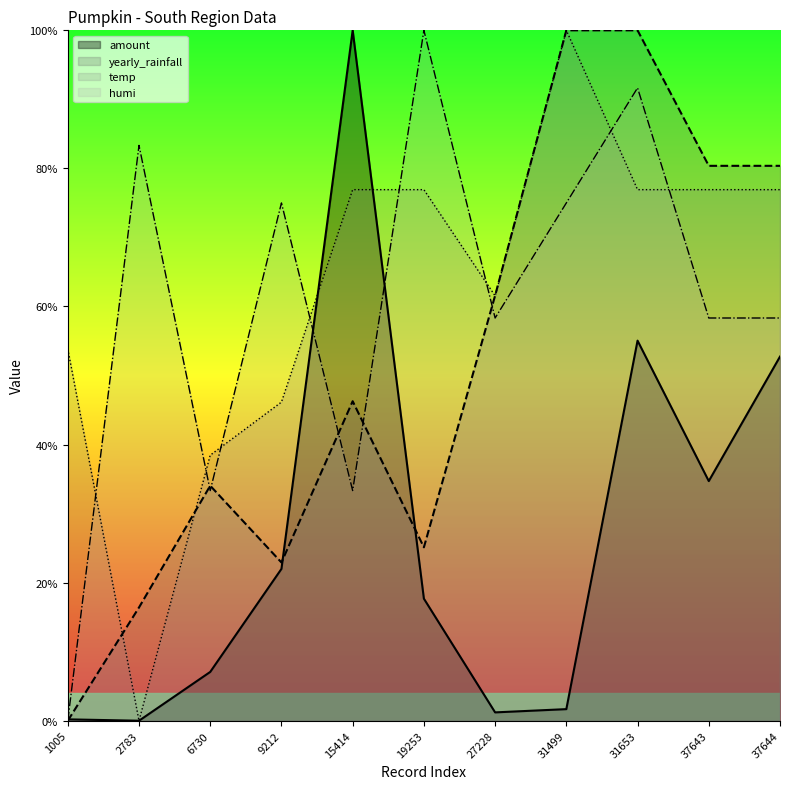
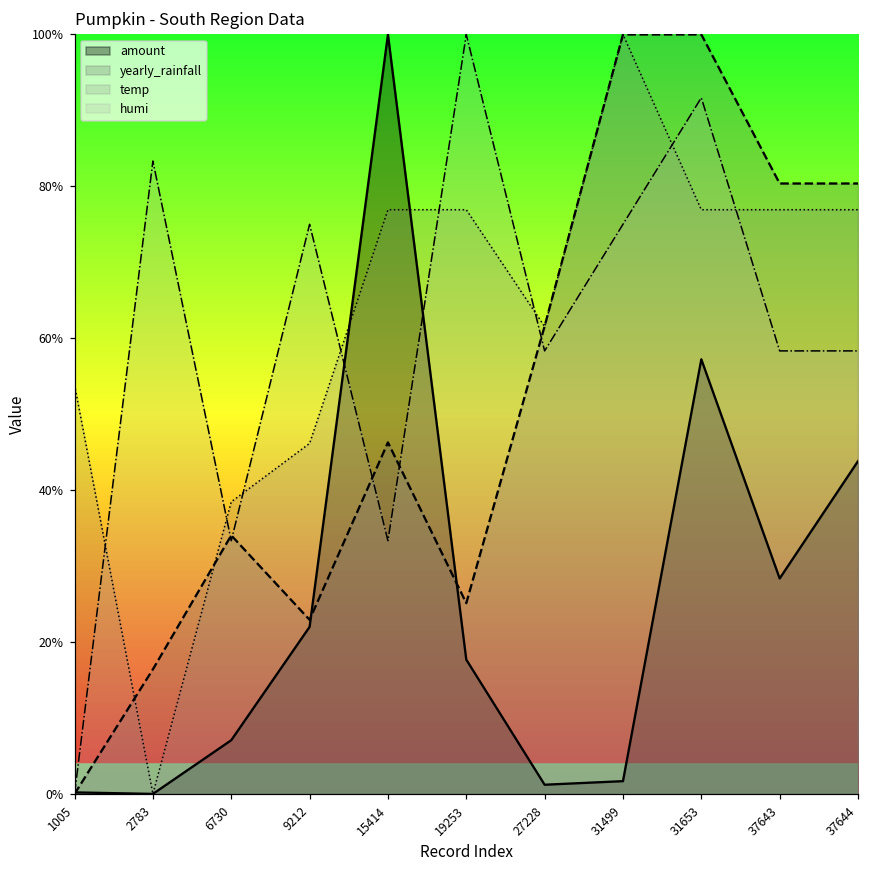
amount, 31653: 55% -> 57%
amount, 37643: 35% -> 28%
amount, 37644: 53% -> 44%
